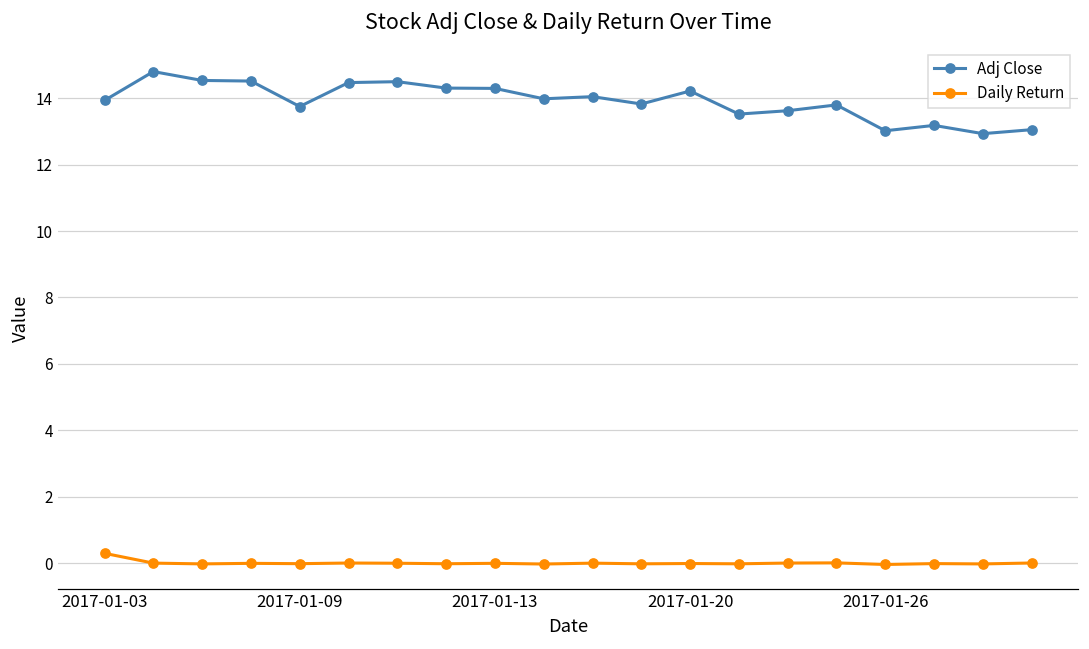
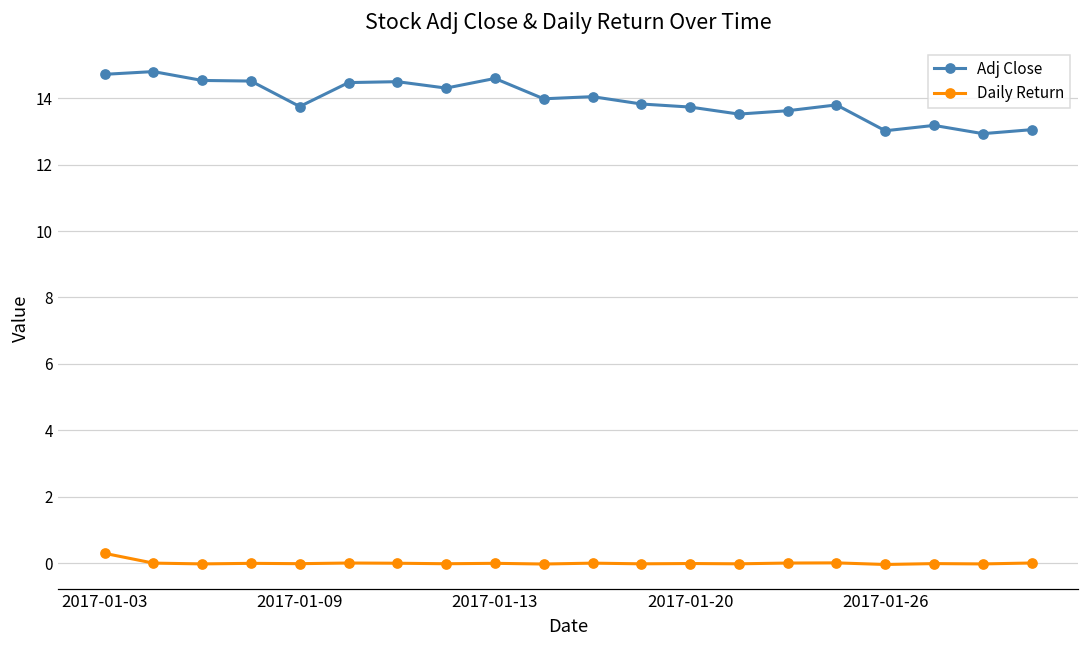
Adj Close, 2017-01-03: 13.9 -> 14.7
Adj Close, 2017-01-13: 14.3 -> 14.6
Adj Close, 2017-01-20: 14.2 -> 13.7
